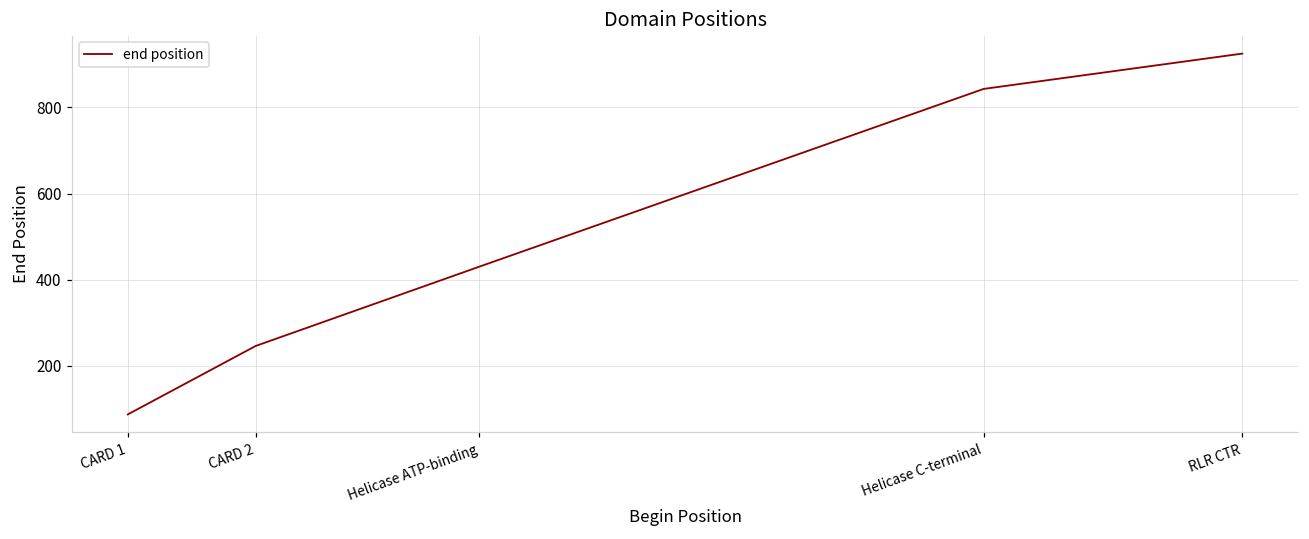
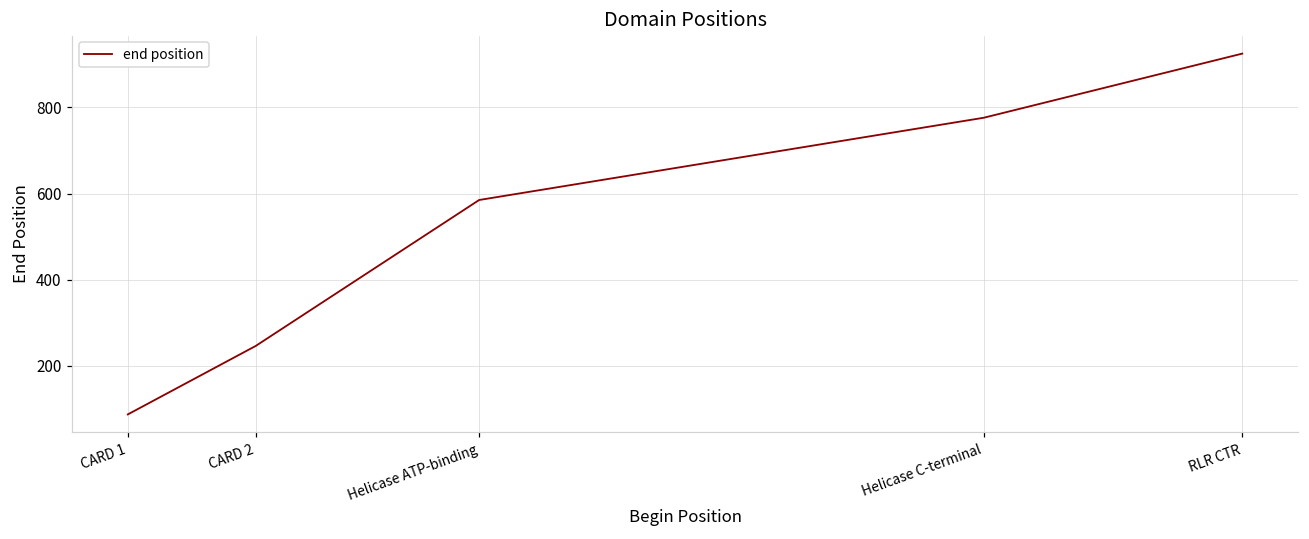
Helicase ATP-binding: 430 -> 590
Helicase C-terminal: 840 -> 780
